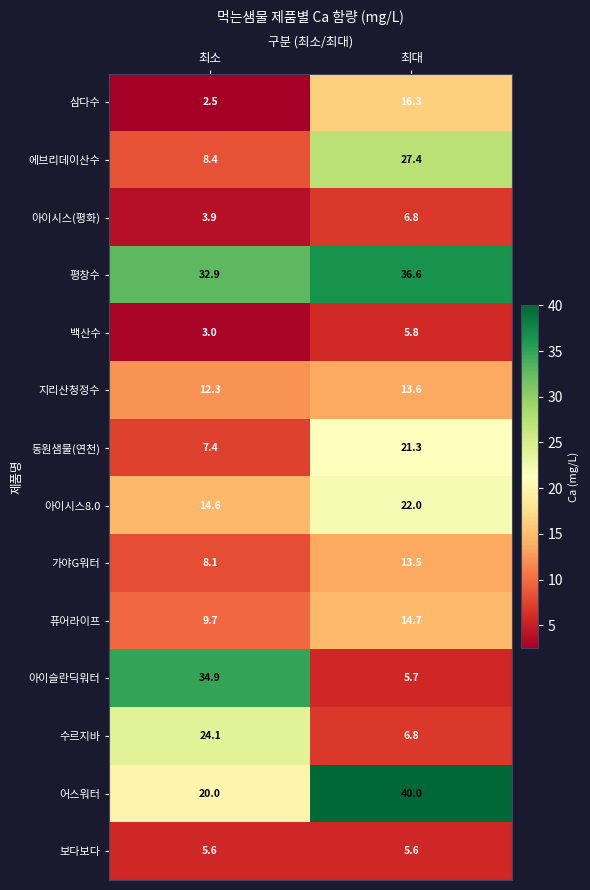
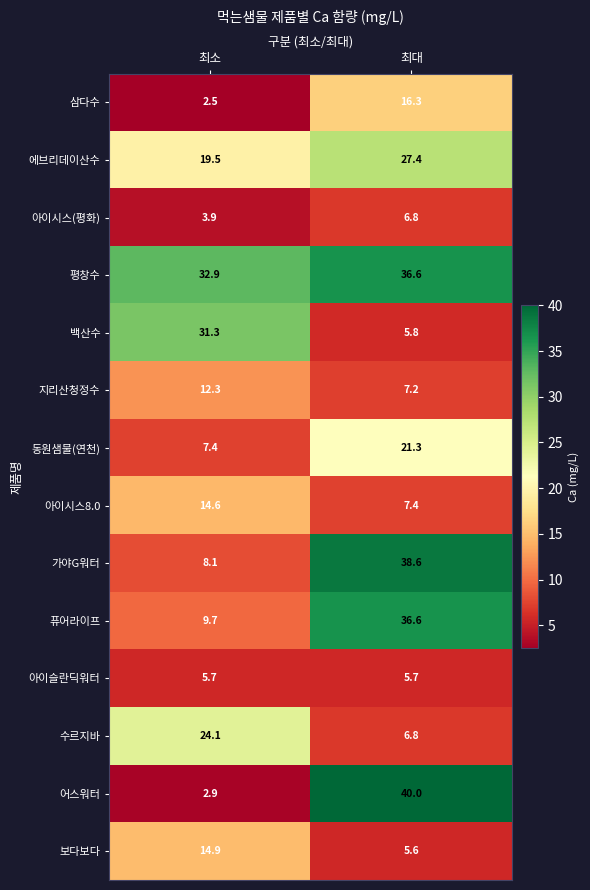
에브리데이산수, 최소: 8.4 -> 19.5
백산수, 최소: 3.0 -> 31.3
지리산청정수, 최대: 13.6 -> 7.2
아이시스8.0, 최대: 22.0 -> 7.4
가야G워터, 최대: 13.5 -> 38.6
퓨어라이프, 최대: 14.7 -> 36.6
아이슬란딕워터, 최소: 34.9 -> 5.7
어스워터, 최소: 20.0 -> 2.9
보다보다, 최소: 5.6 -> 14.9
